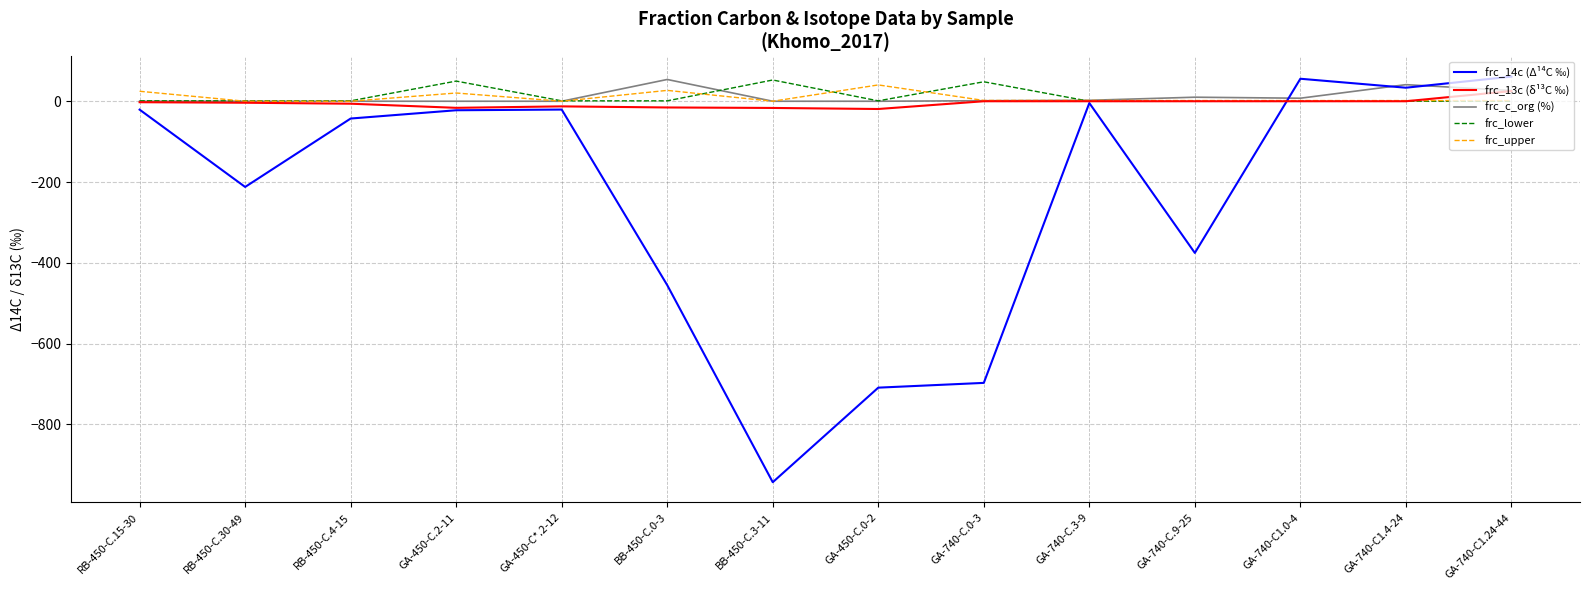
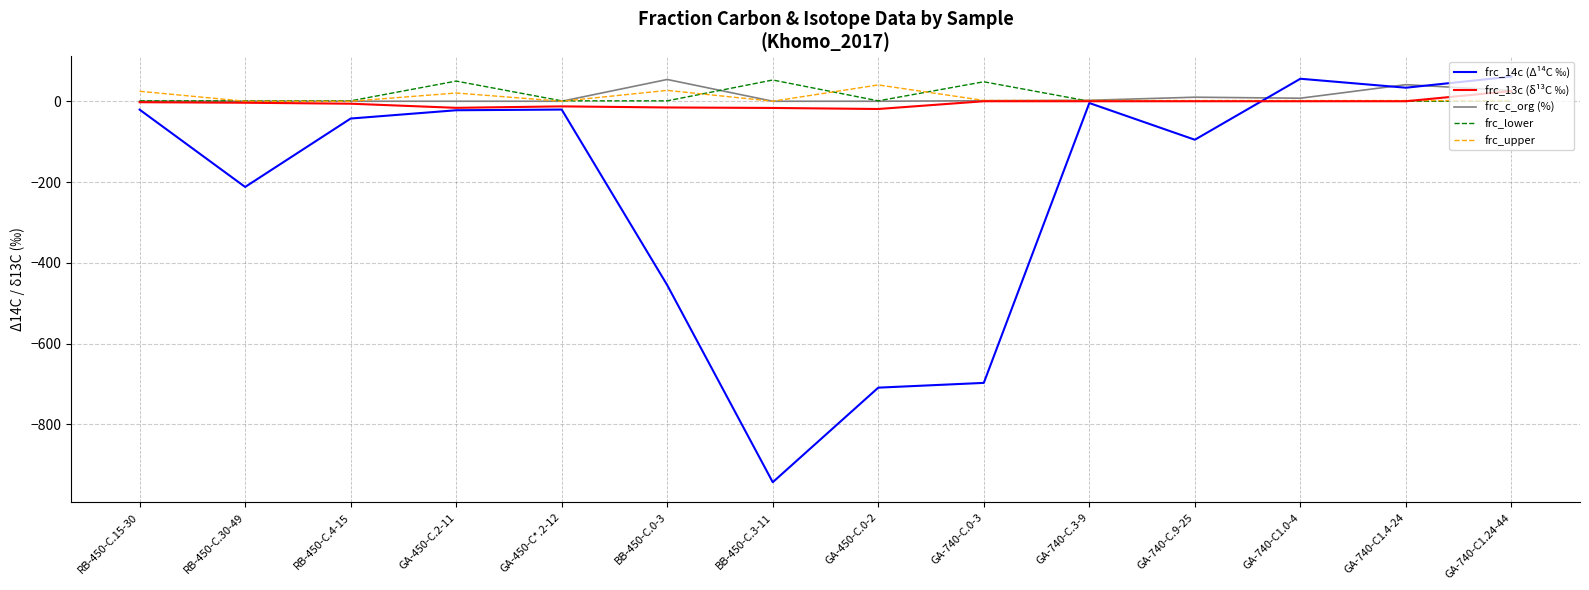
frc_14c (Δ¹⁴C ‰), GA-740-C.9-25: -380 -> -100
